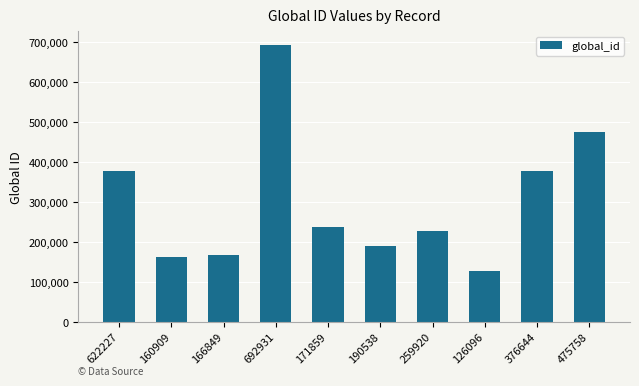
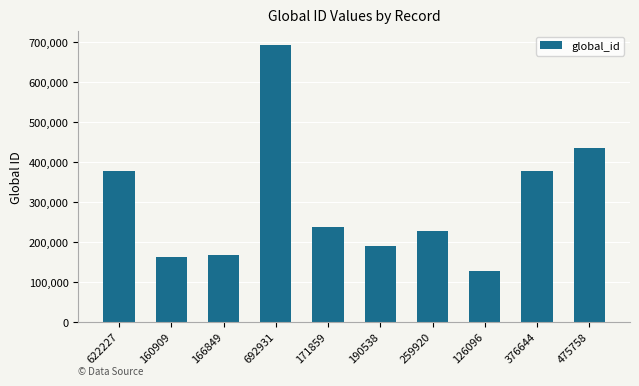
475758: 480,000 -> 440,000
